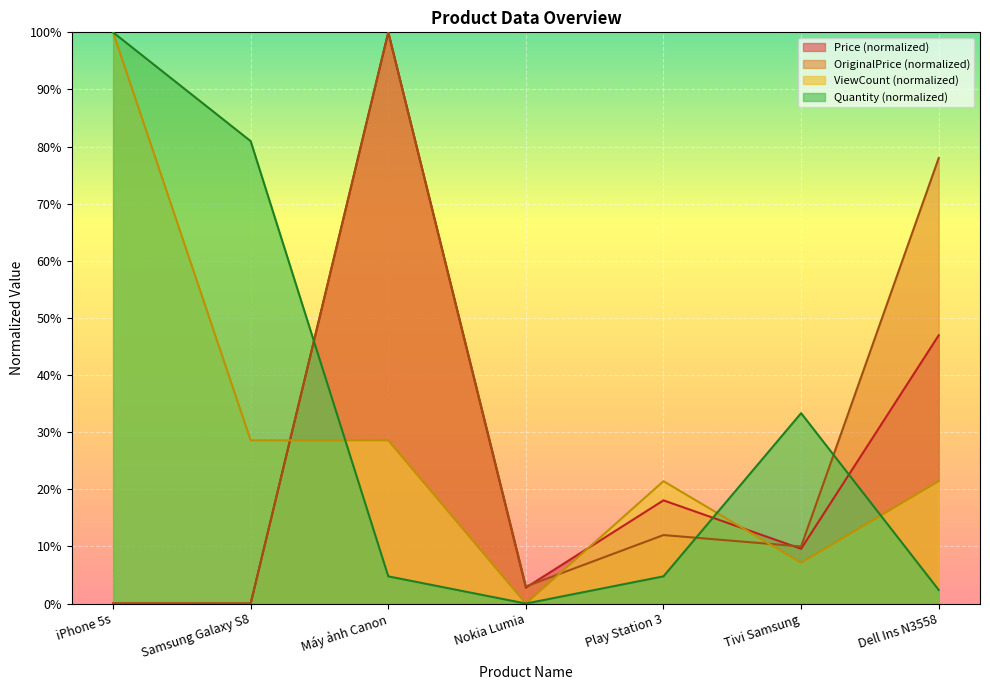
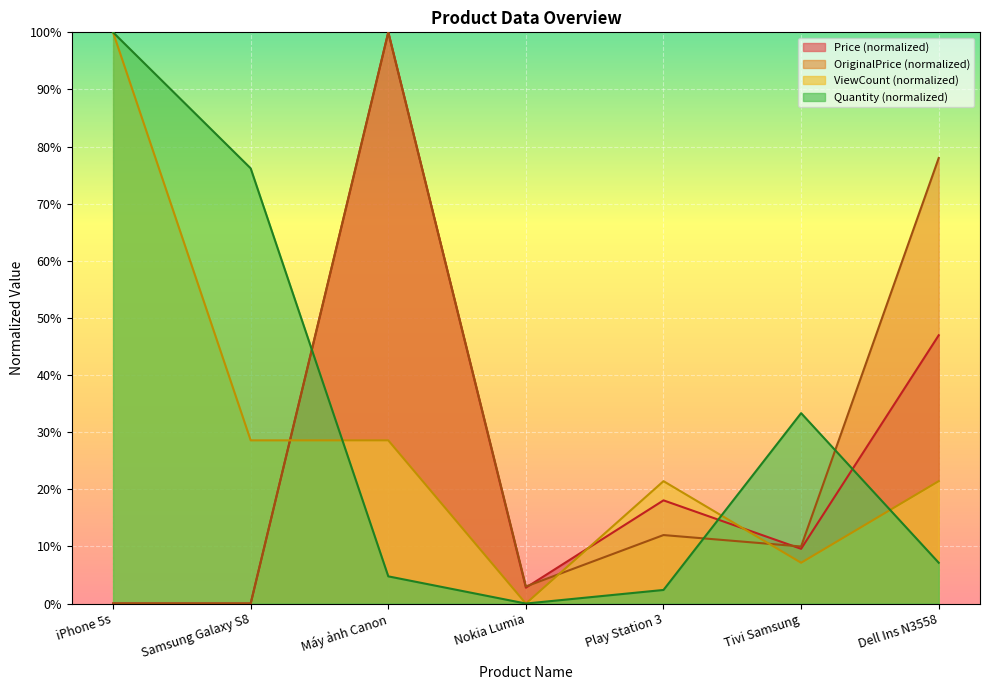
Quantity (normalized), Samsung Galaxy S8: 81% -> 76%
Quantity (normalized), Play Station 3: 5% -> 2%
Quantity (normalized), Dell Ins N3558: 2% -> 7%
